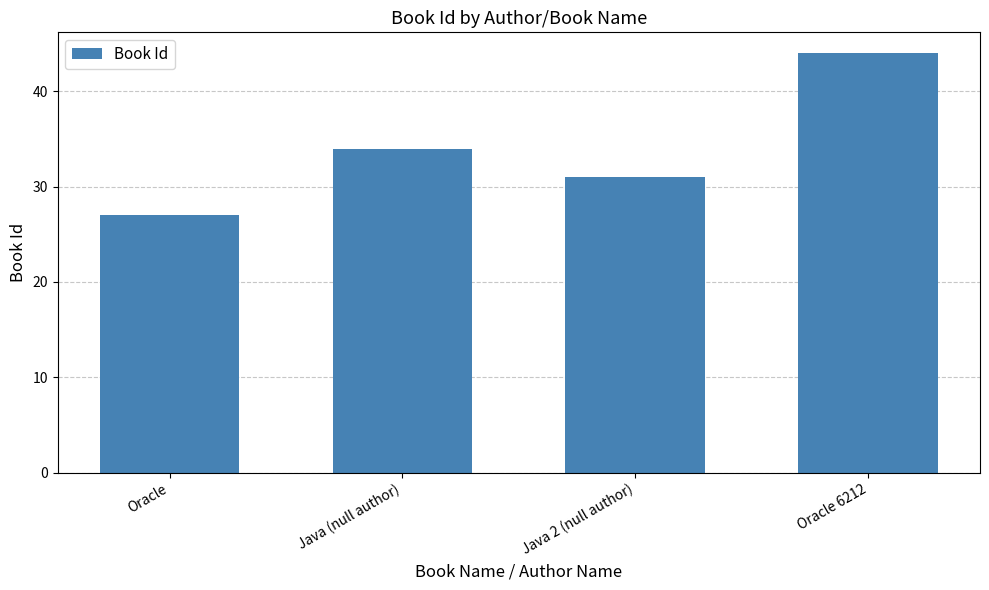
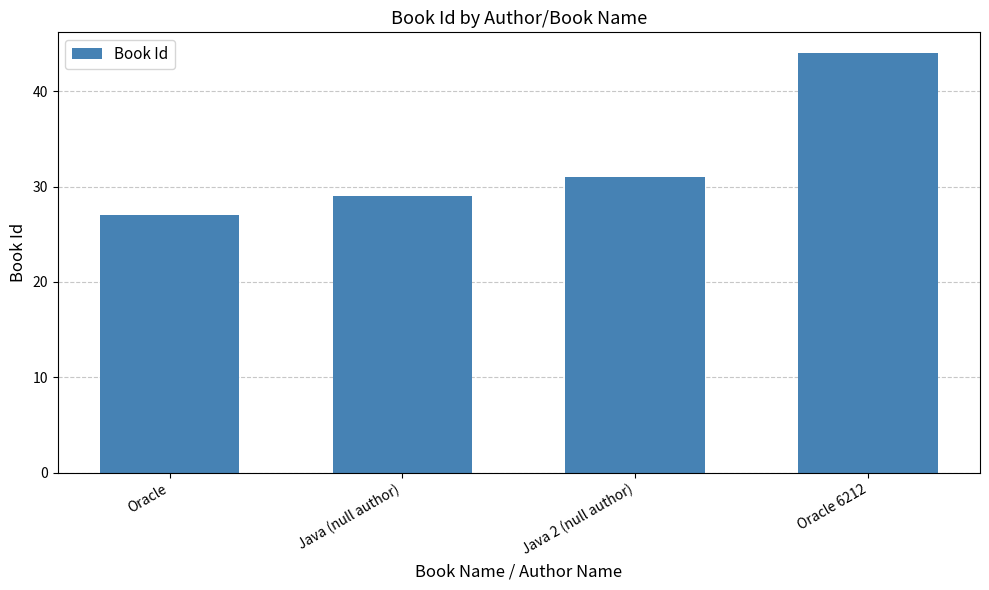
Java (null author): 34 -> 29
